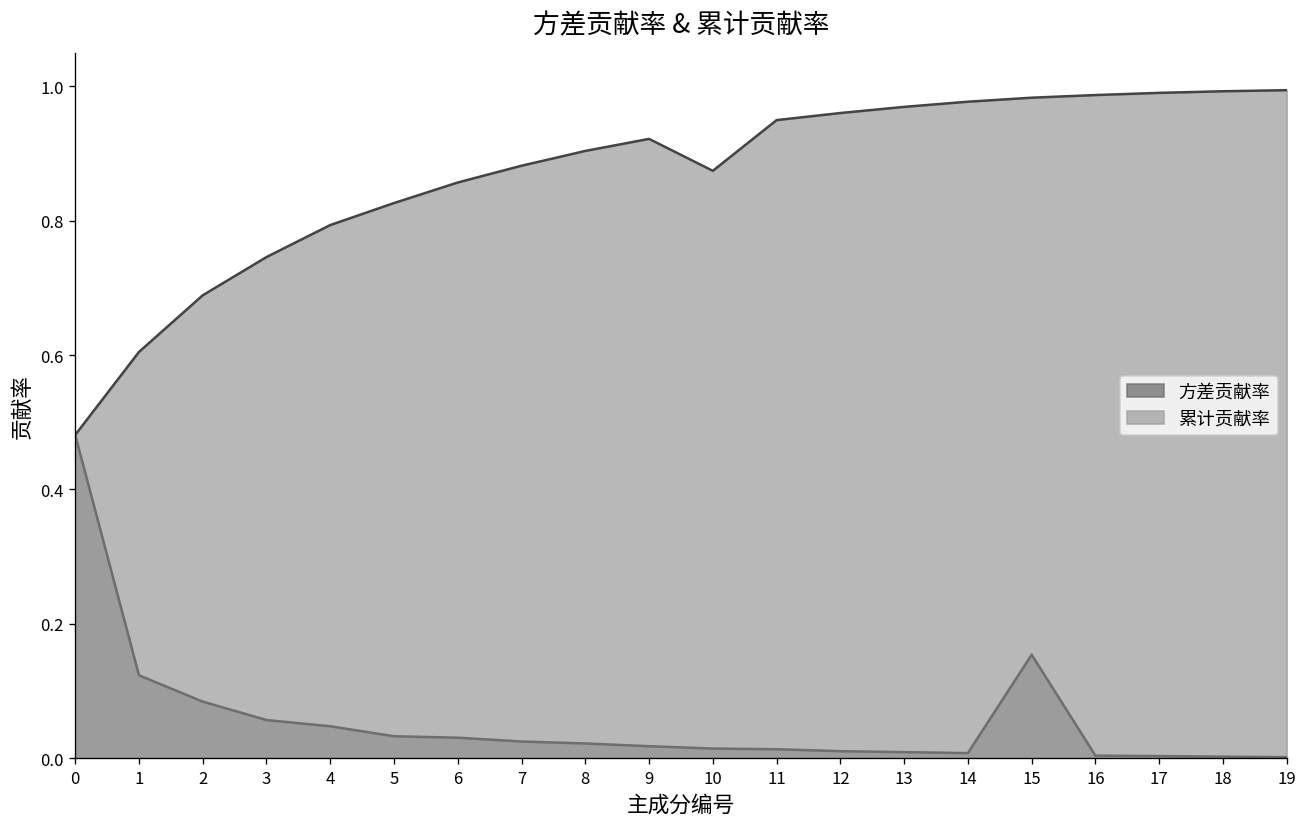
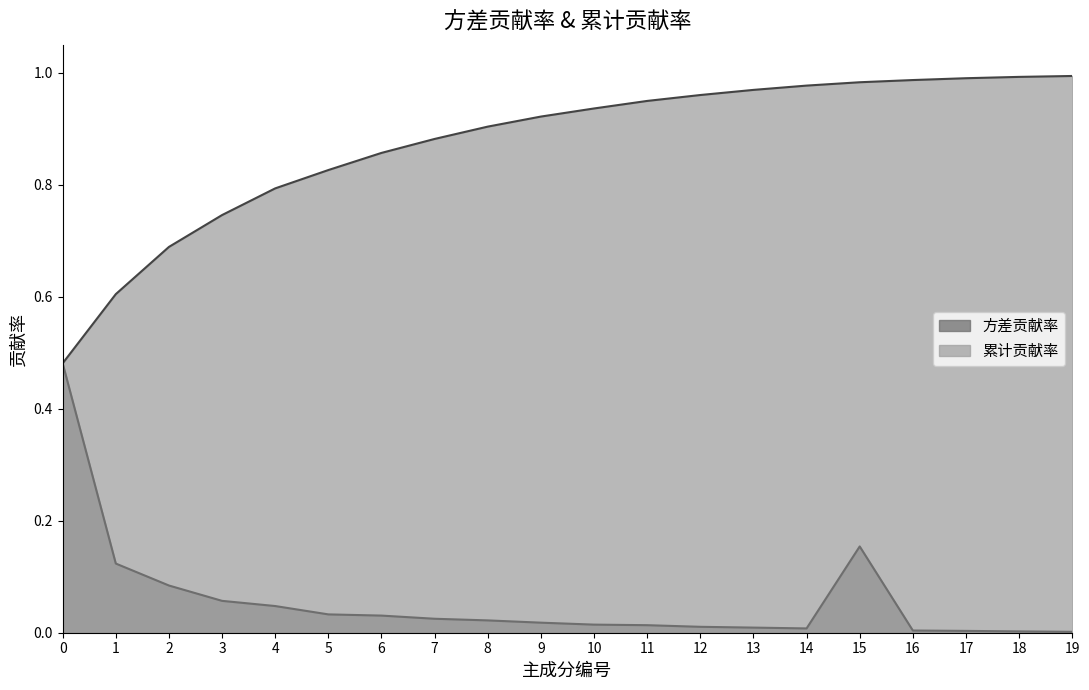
累计贡献率, 10: 0.87 -> 0.94
